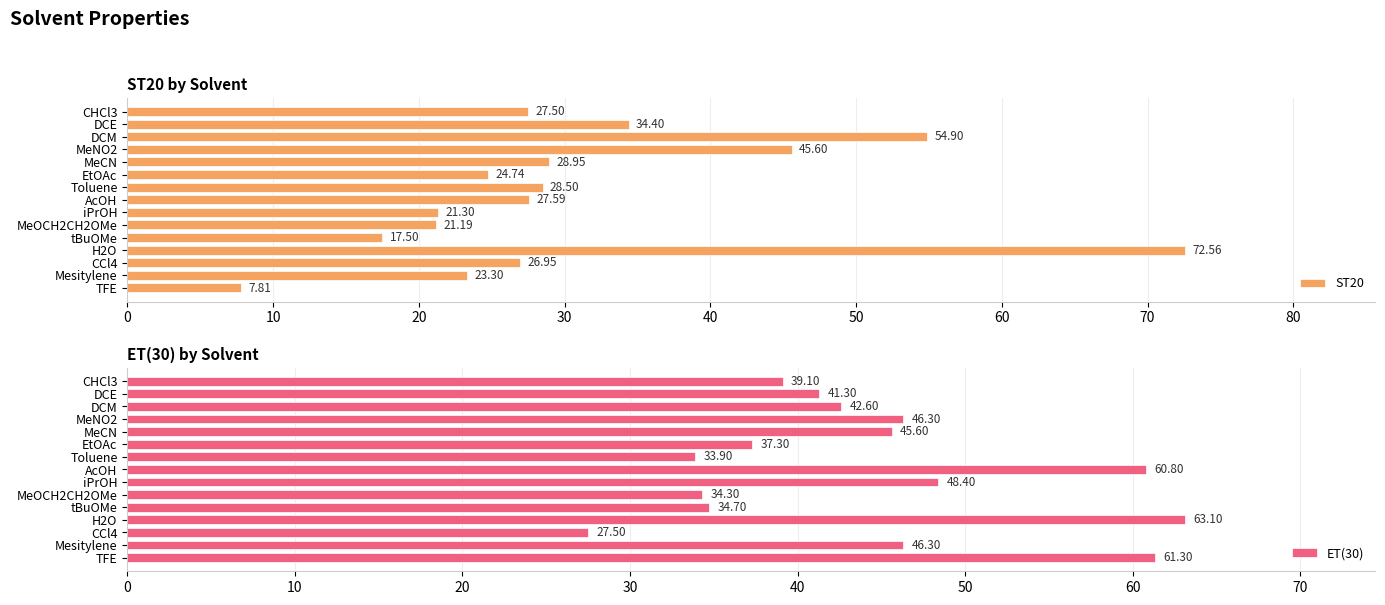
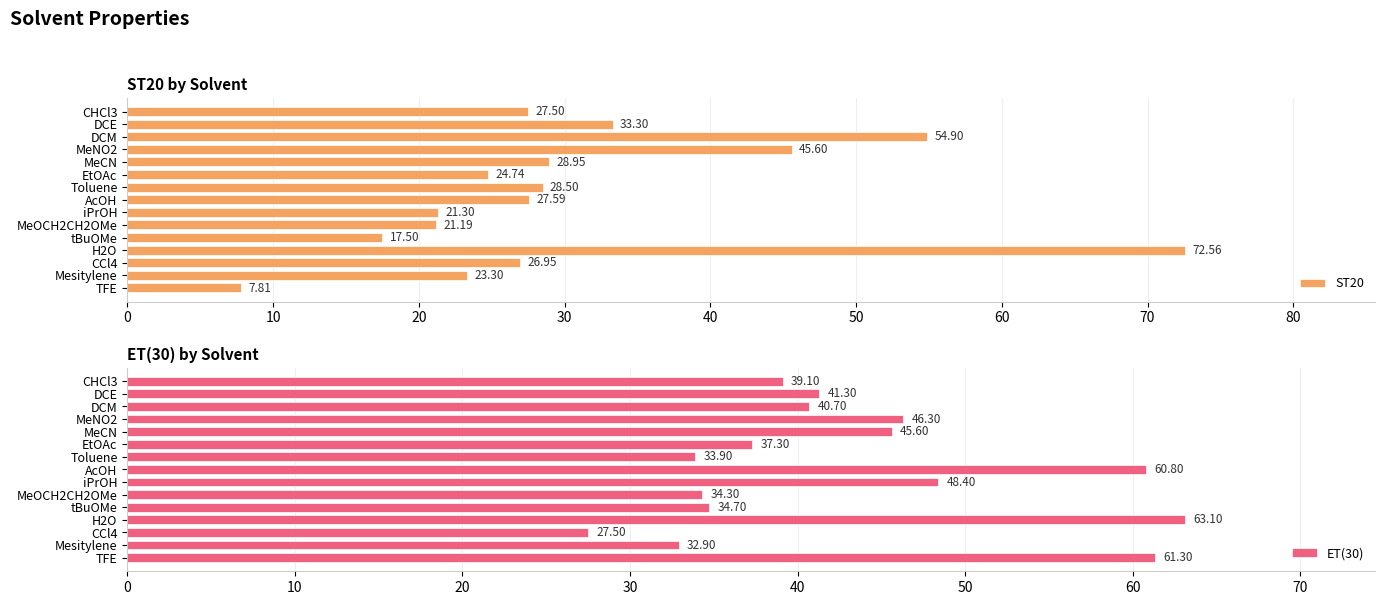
ST20 by Solvent, DCE: 34.40 -> 33.30
ET(30) by Solvent, DCM: 42.60 -> 40.70
ET(30) by Solvent, Mesitylene: 46.30 -> 32.90
